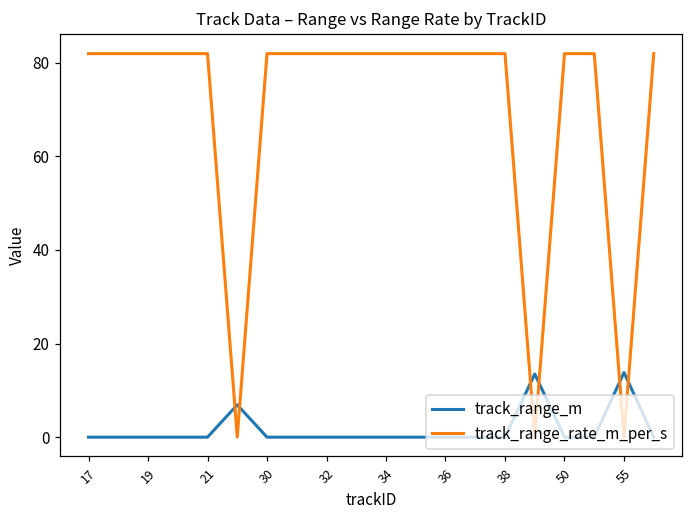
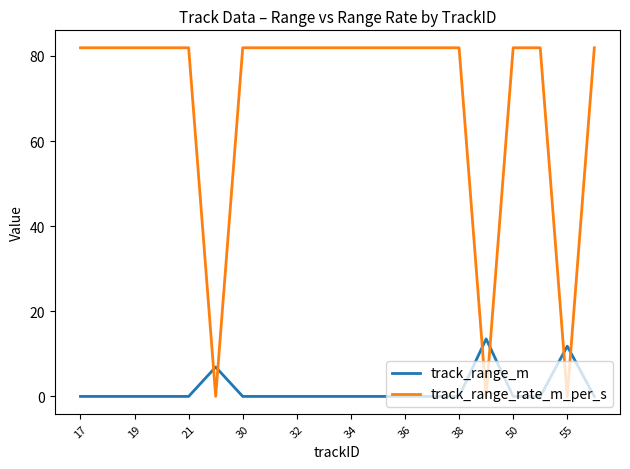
track_range_m, 55: 14 -> 12
